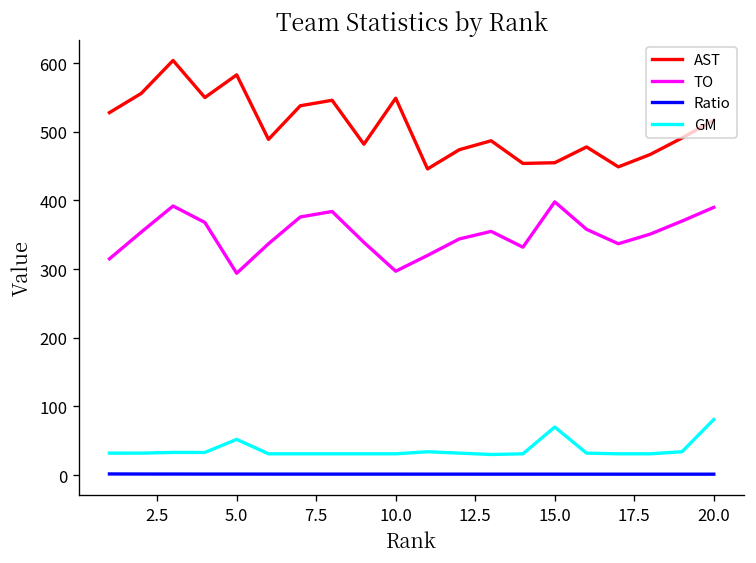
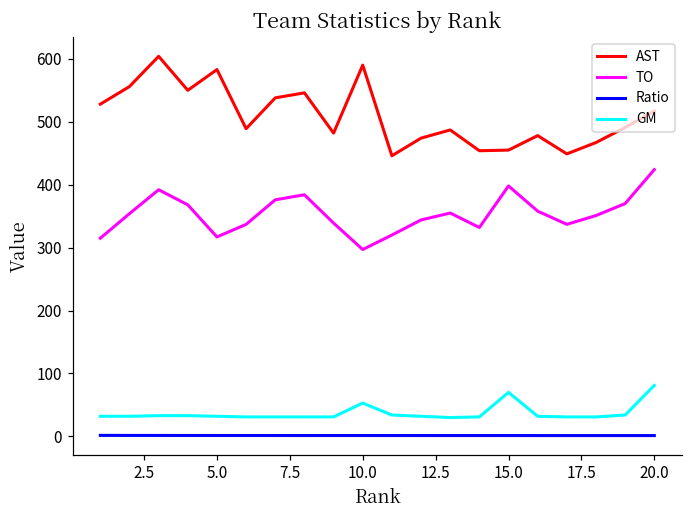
TO, 5.0: 290 -> 320
GM, 5.0: 50 -> 30
AST, 10.0: 550 -> 590
GM, 10.0: 30 -> 50
TO, 20.0: 390 -> 420
